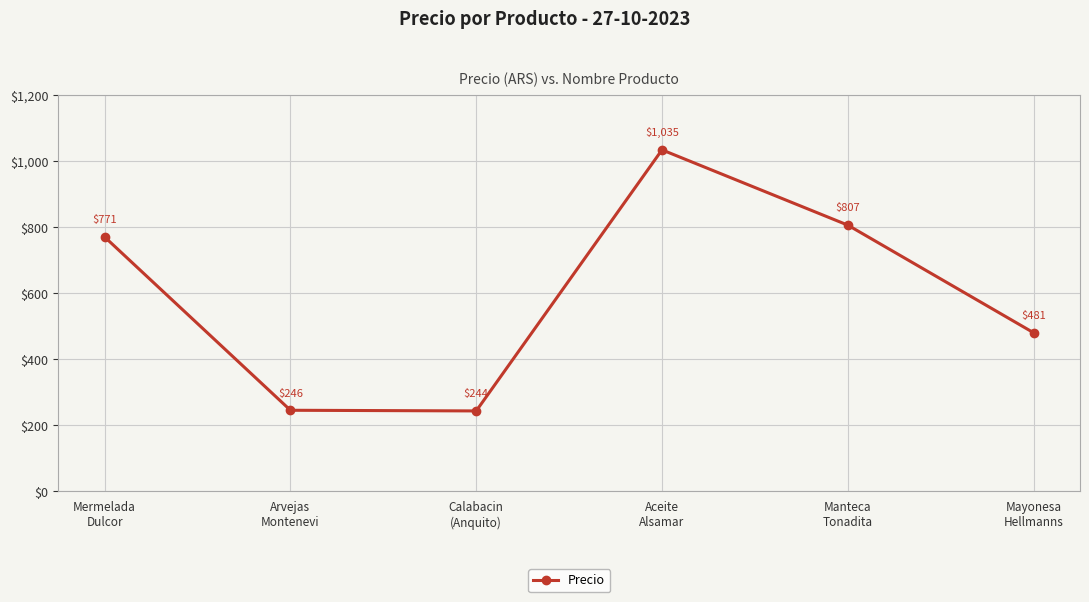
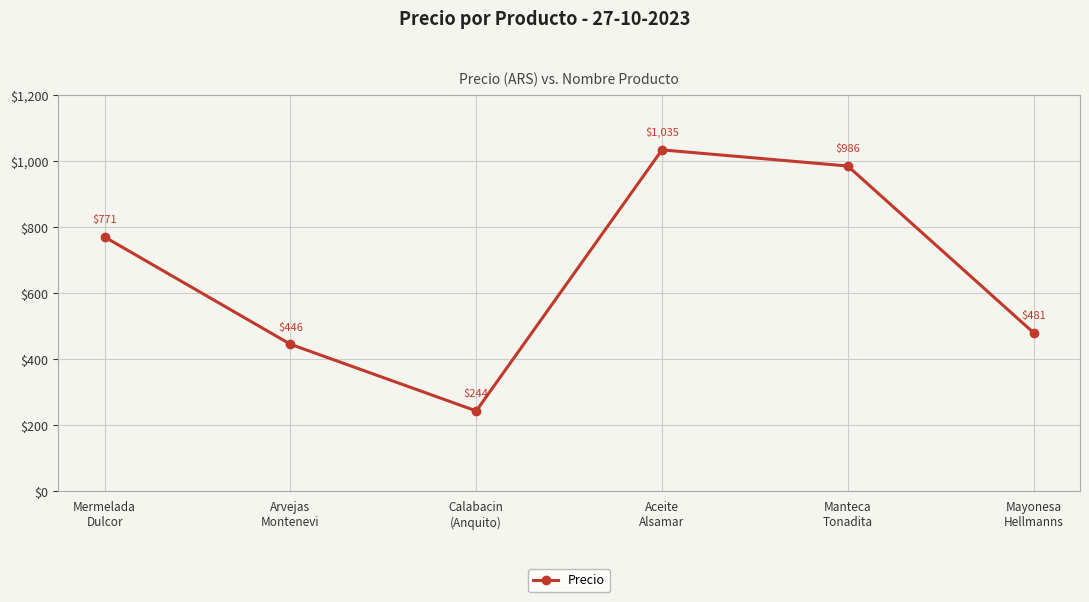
Arvejas Montenevi: $246 -> $446
Manteca Tonadita: $807 -> $986
